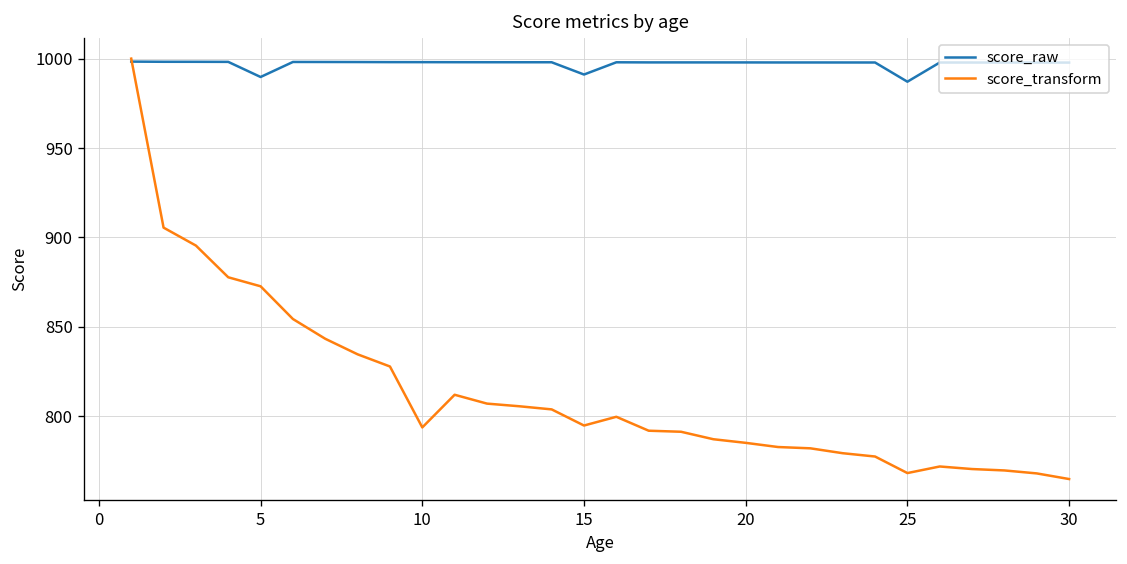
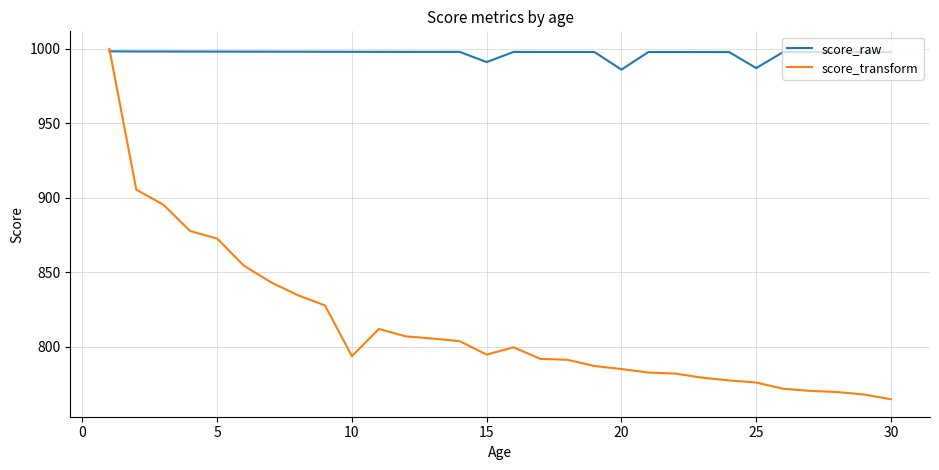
score_raw, 5: 990 -> 998
score_raw, 20: 998 -> 986
score_transform, 25: 768 -> 776
